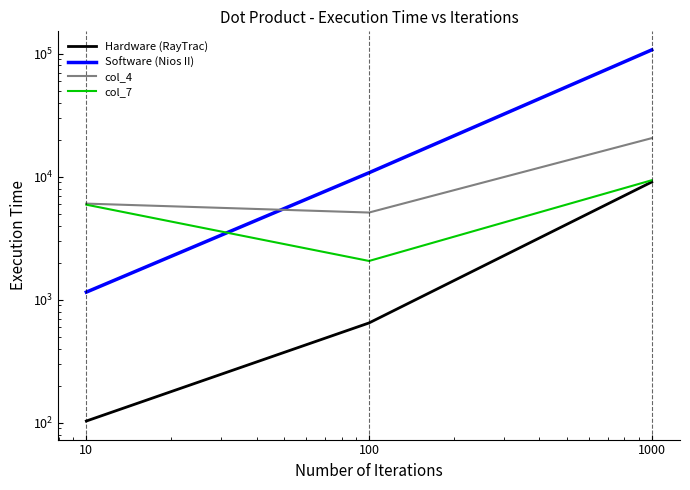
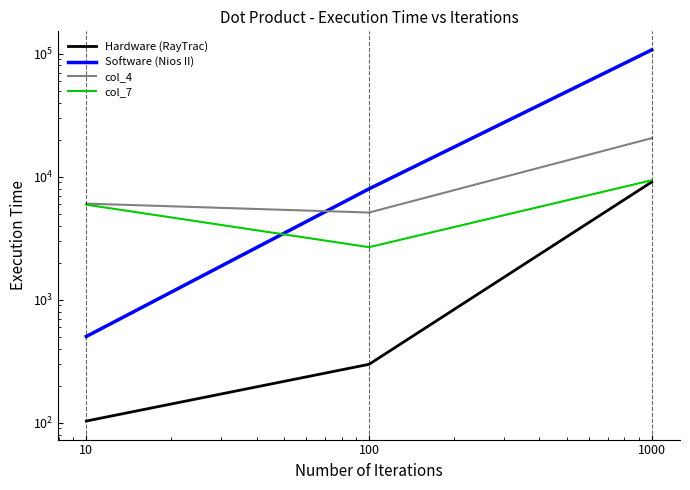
Software (Nios II), 10: 1200 -> 500
Hardware (RayTrac), 100: 600 -> 300
Software (Nios II), 100: 11000 -> 8000
col_7, 100: 2100 -> 2700
